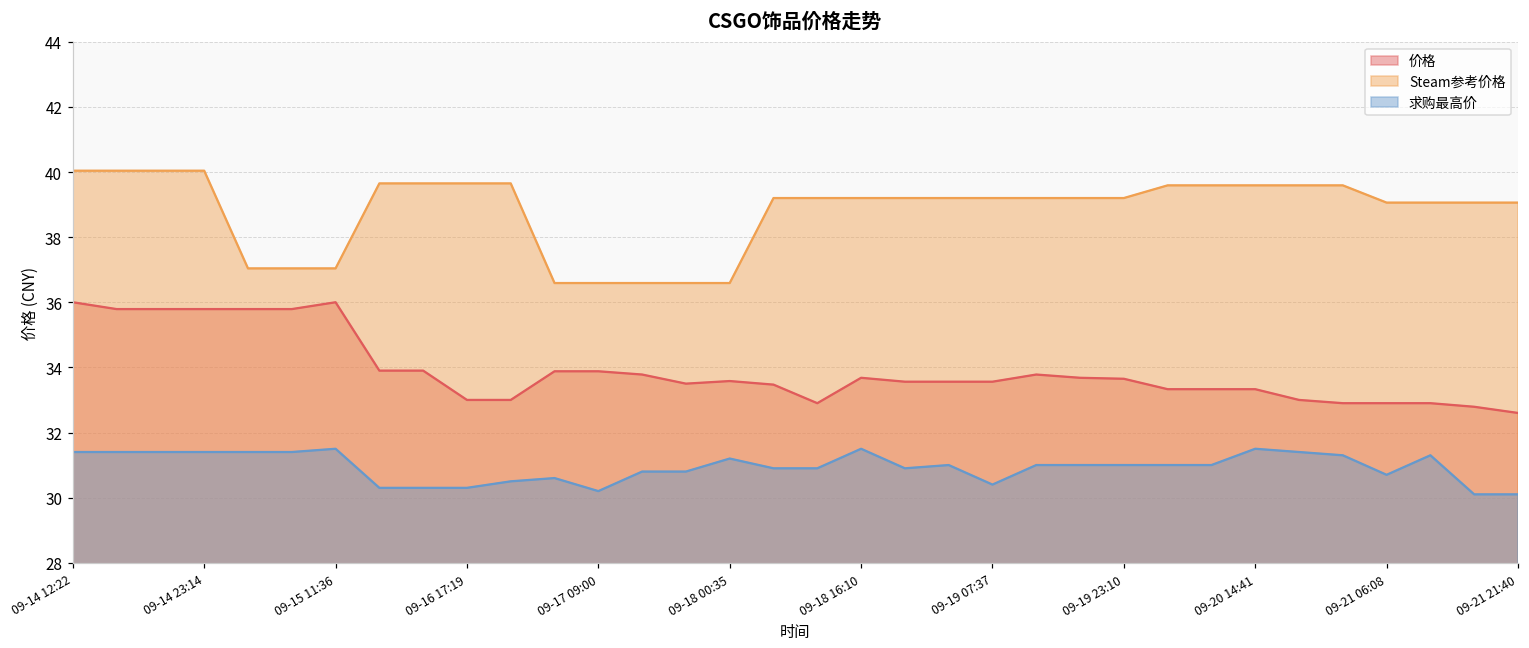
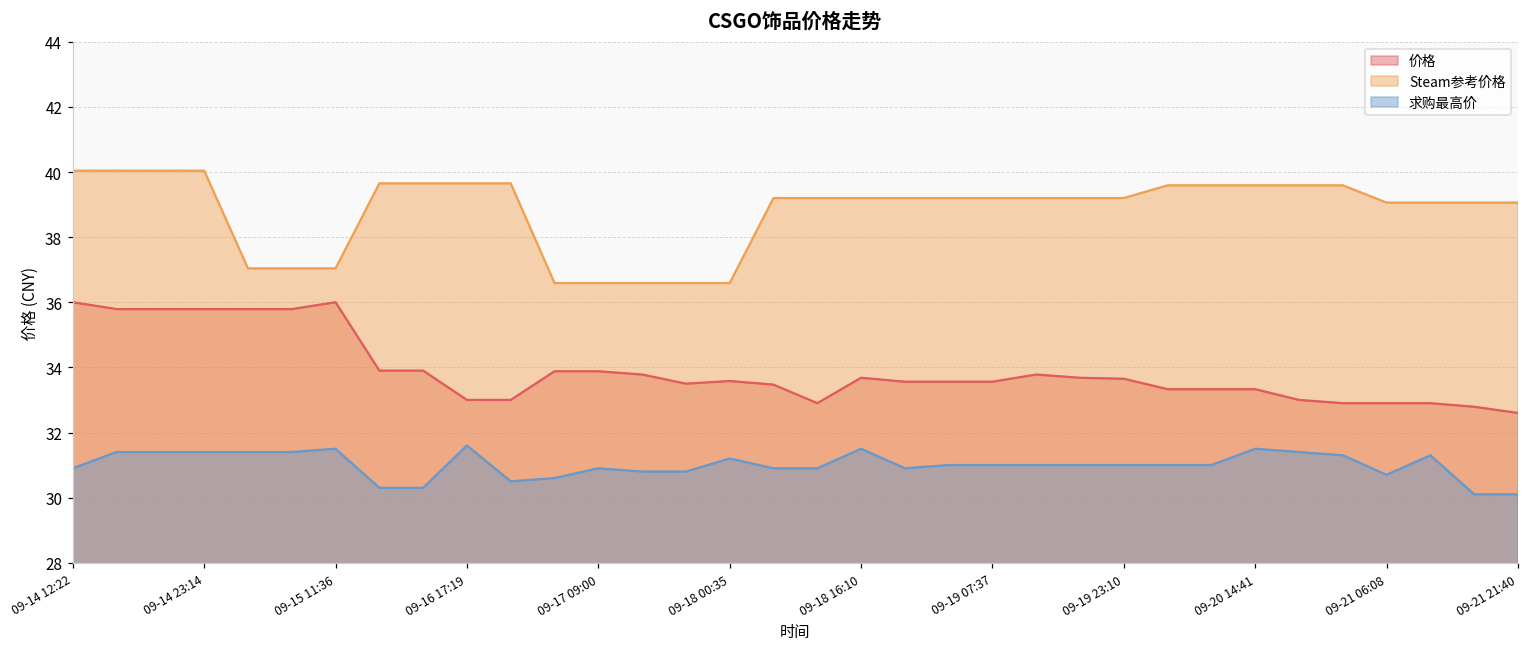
求购最高价, 09-14 12:22: 31.4 -> 30.9
求购最高价, 09-16 17:19: 30.3 -> 31.6
求购最高价, 09-17 09:00: 30.2 -> 30.9
求购最高价, 09-19 07:37: 30.4 -> 31.0
